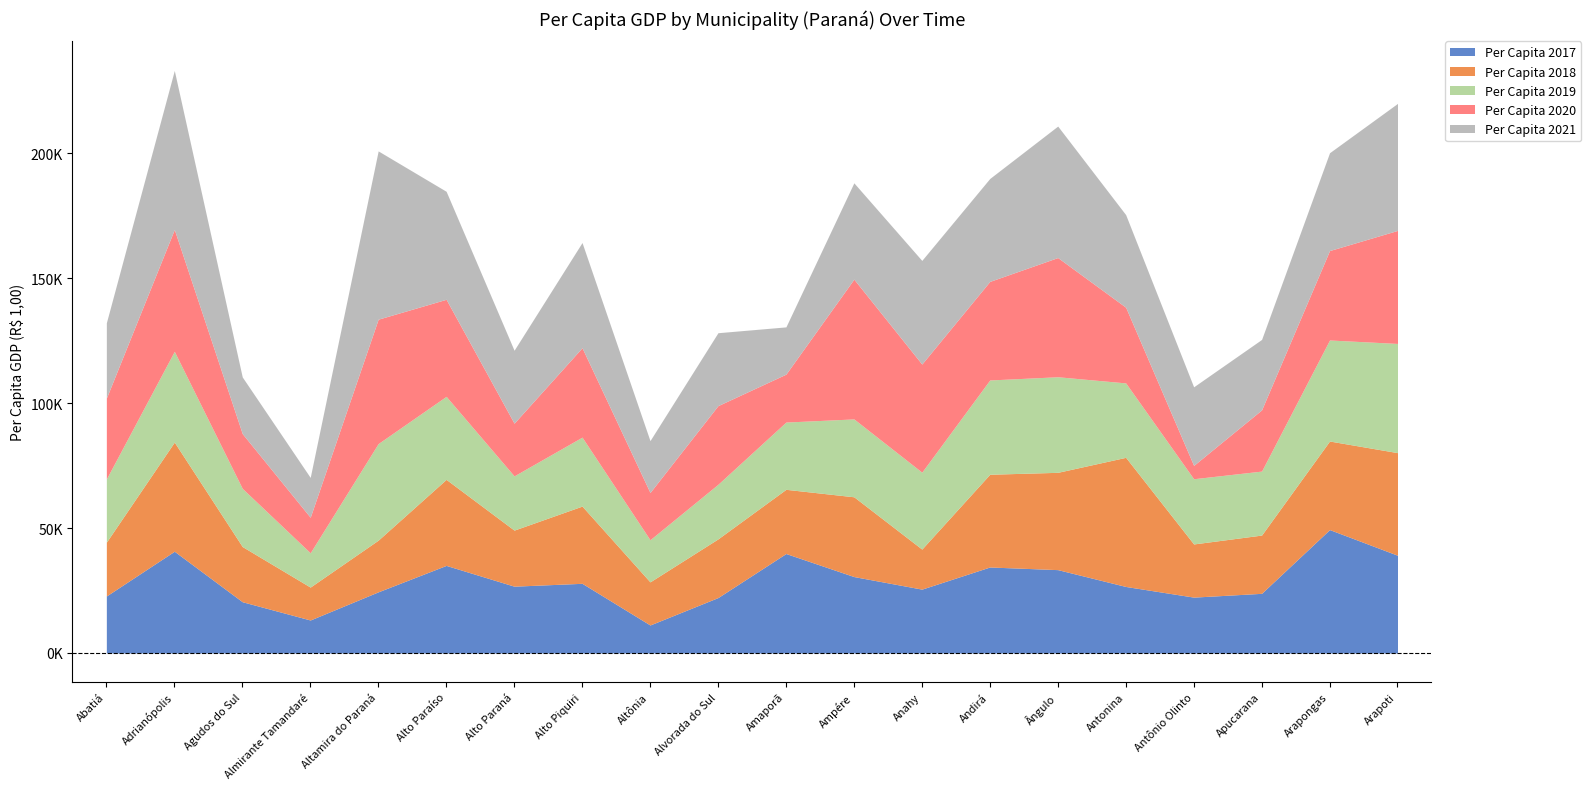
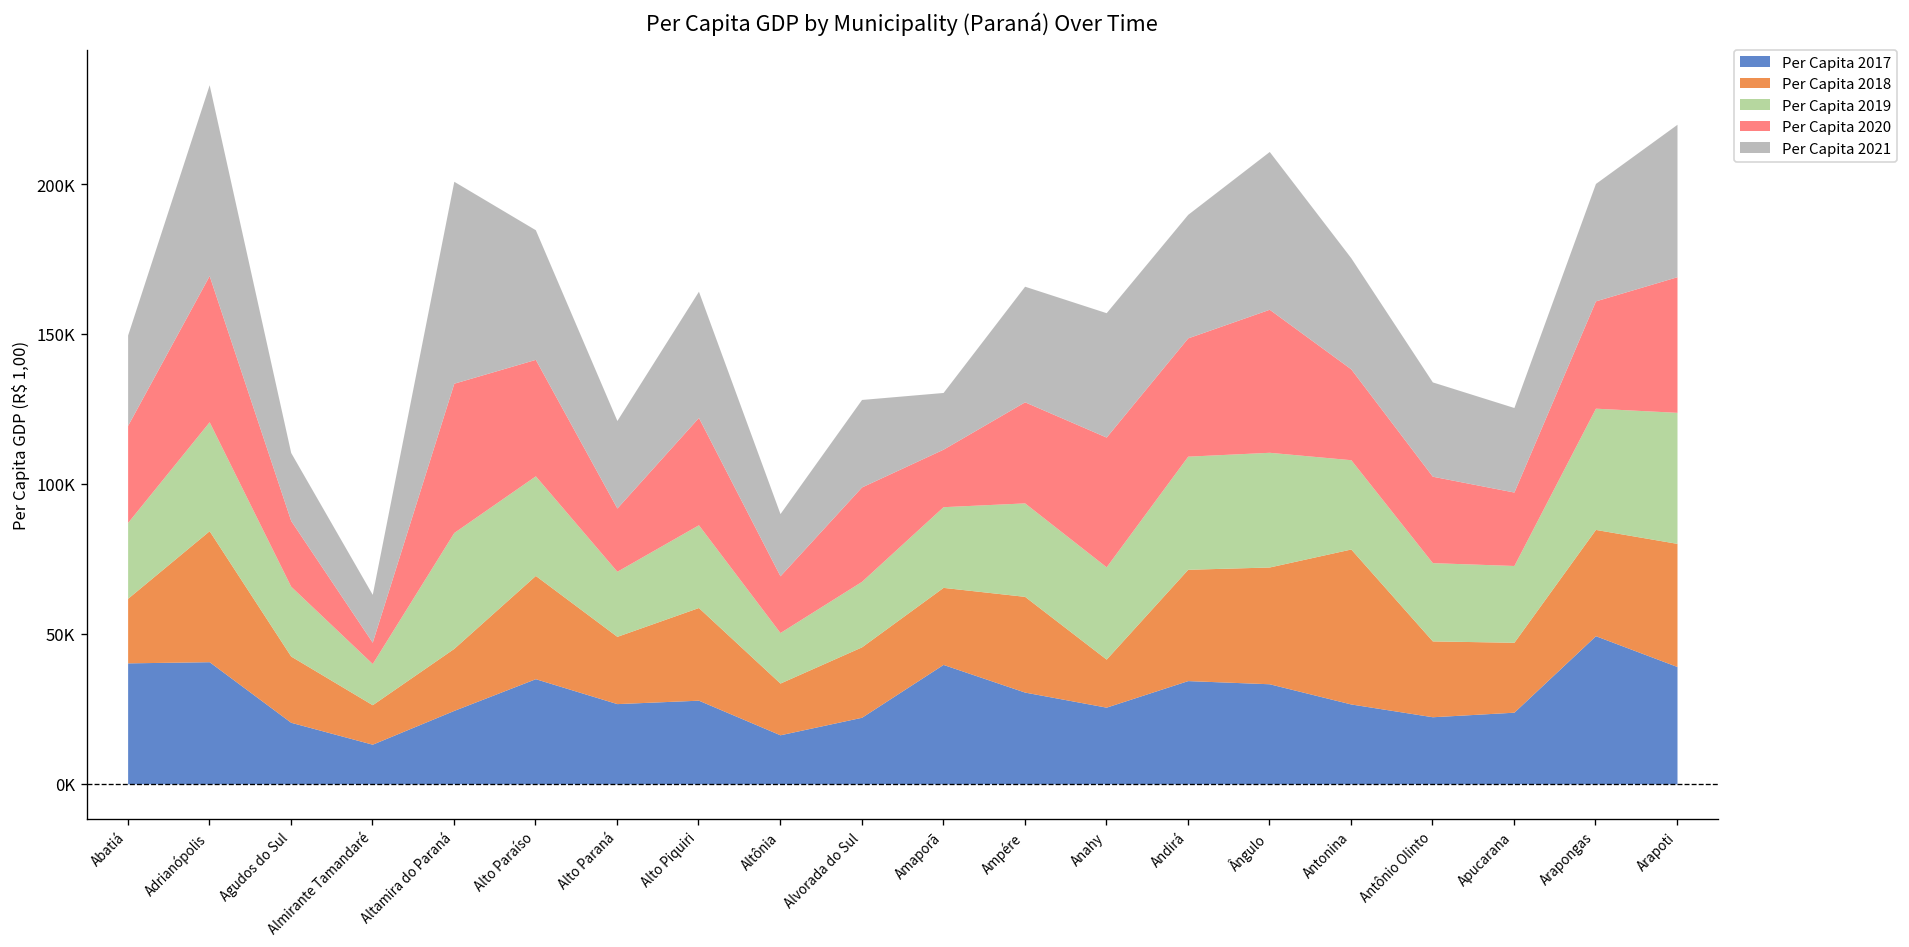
Per Capita 2017, Abatiá: 23000 -> 40000
Per Capita 2020, Almirante Tamandaré: 14000 -> 7000
Per Capita 2017, Altônia: 11000 -> 16000
Per Capita 2020, Ampére: 56000 -> 34000
Per Capita 2018, Antônio Olinto: 21000 -> 25000
Per Capita 2020, Antônio Olinto: 5000 -> 29000
